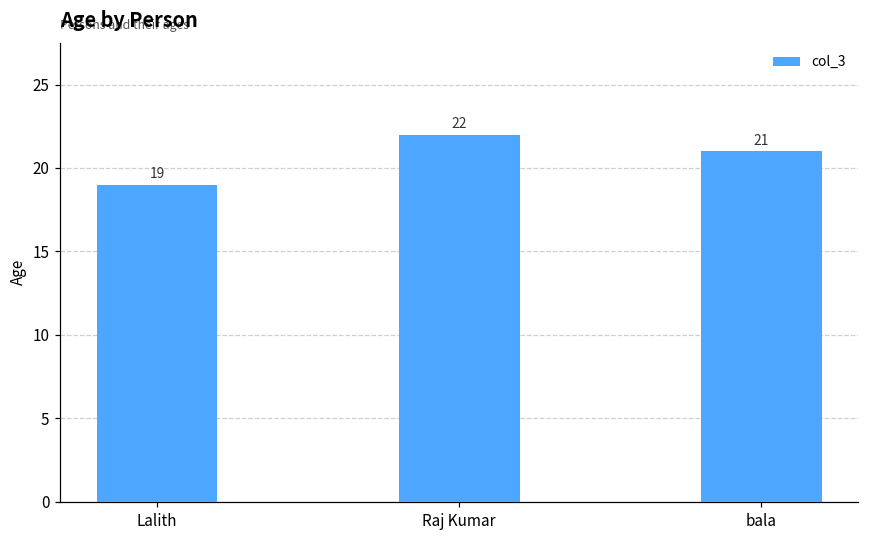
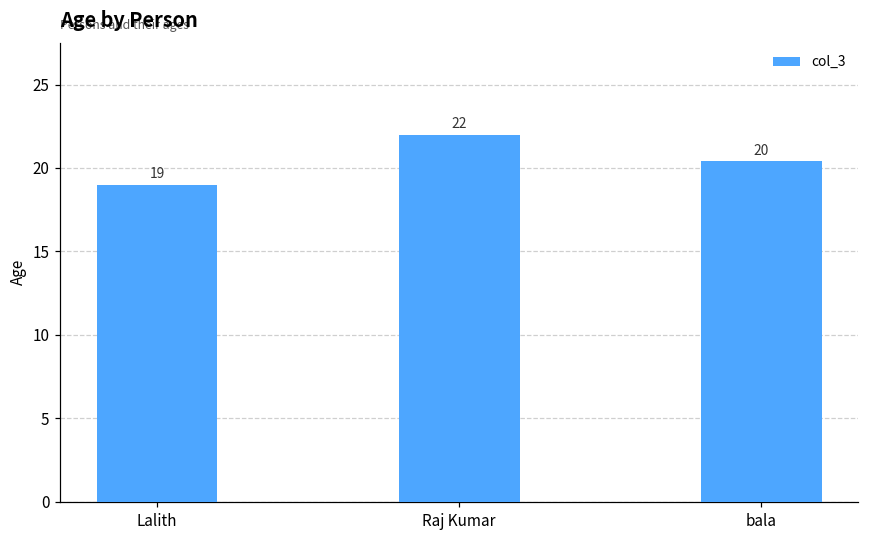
bala: 21 -> 20
